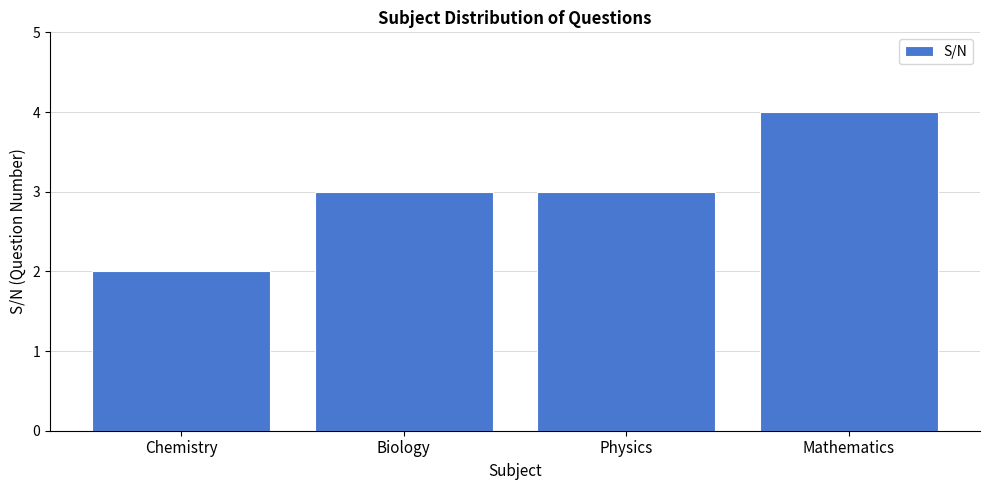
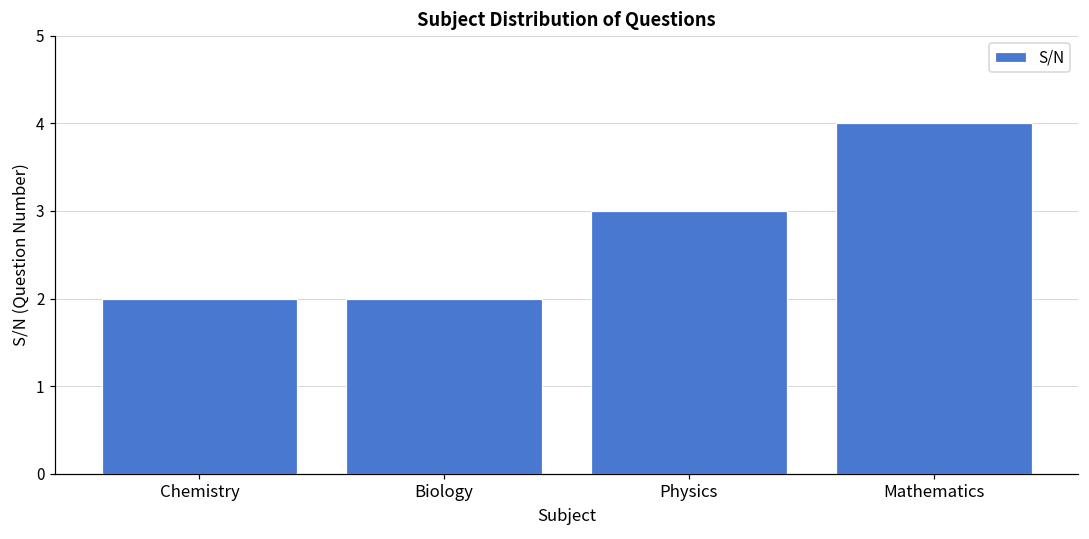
Biology: 3 -> 2
